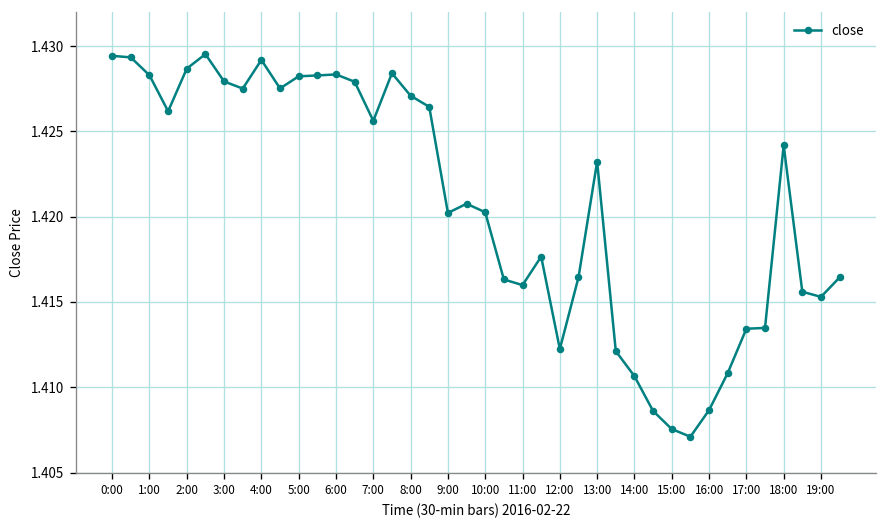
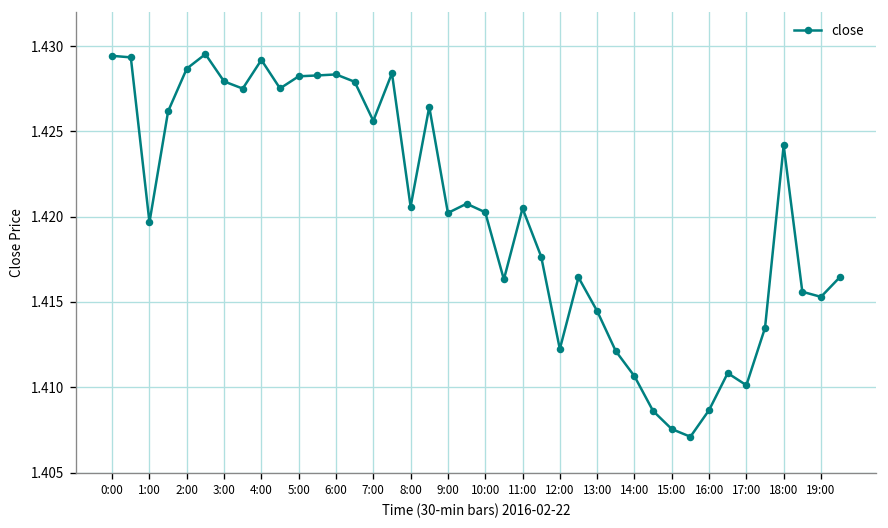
1:00: 1.4283 -> 1.4197
8:00: 1.4271 -> 1.4206
11:00: 1.4160 -> 1.4205
13:00: 1.4232 -> 1.4145
17:00: 1.4134 -> 1.4101
